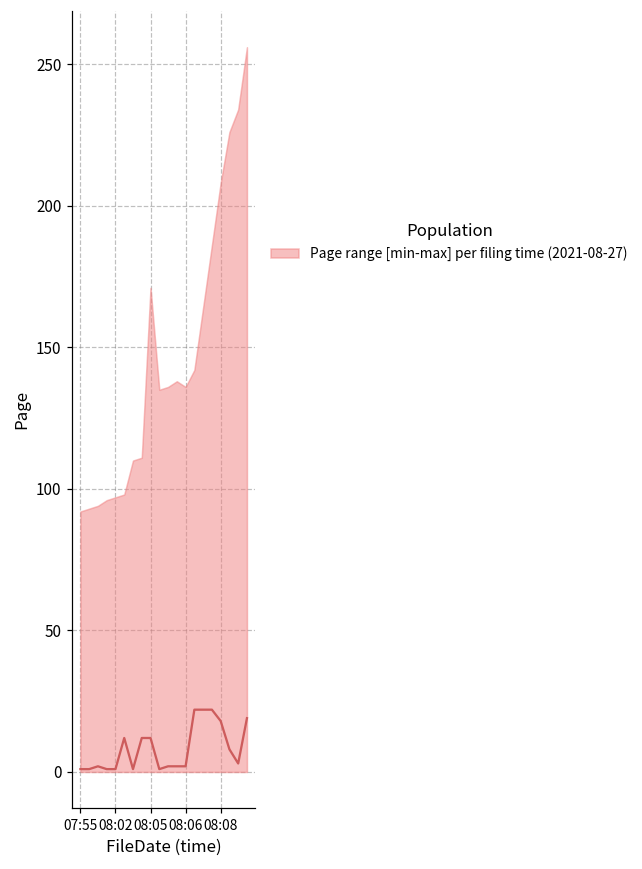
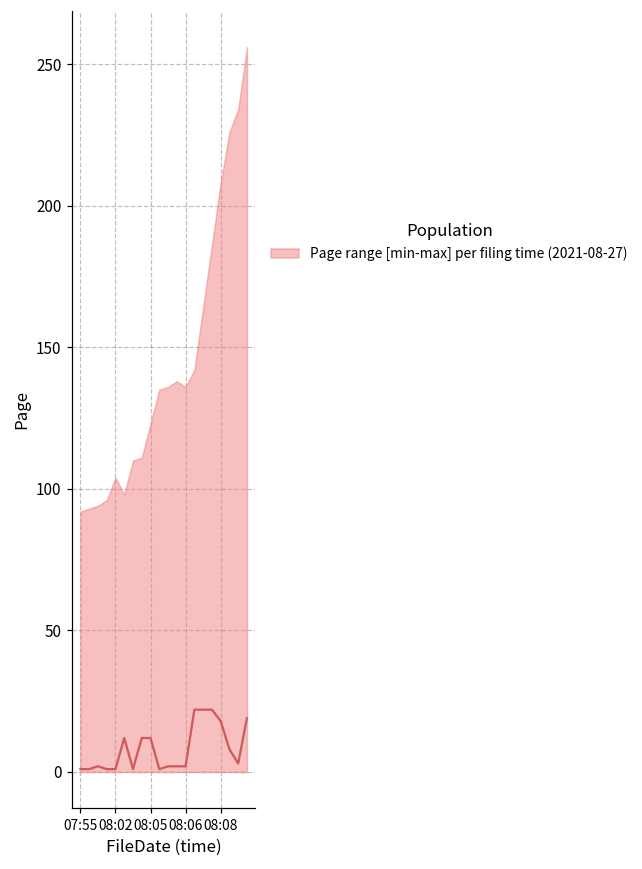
Page range [min-max] per filing time (2021-08-27), 08:02: 97 -> 104
Page range [min-max] per filing time (2021-08-27), 08:05: 171 -> 123
